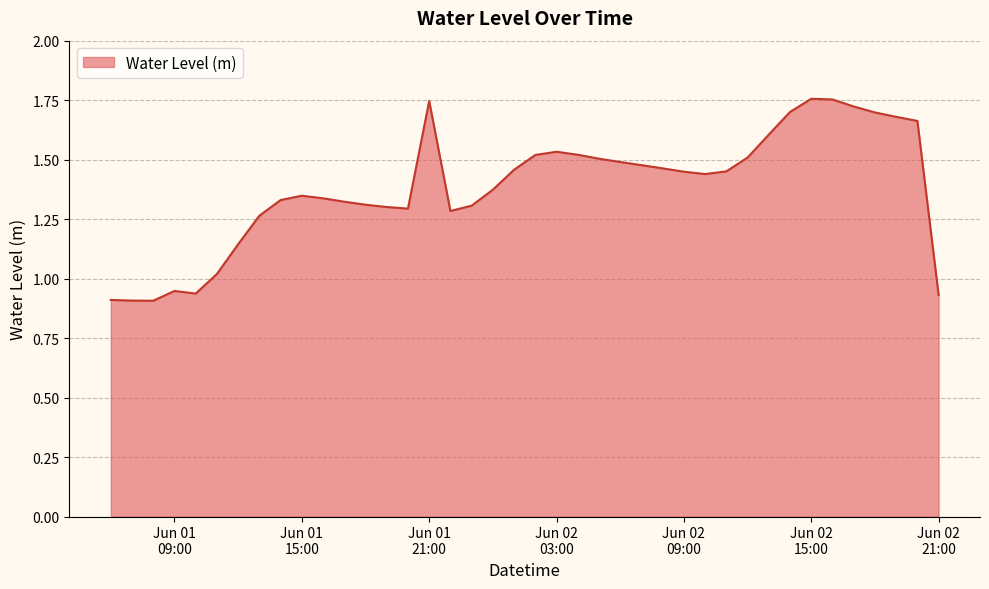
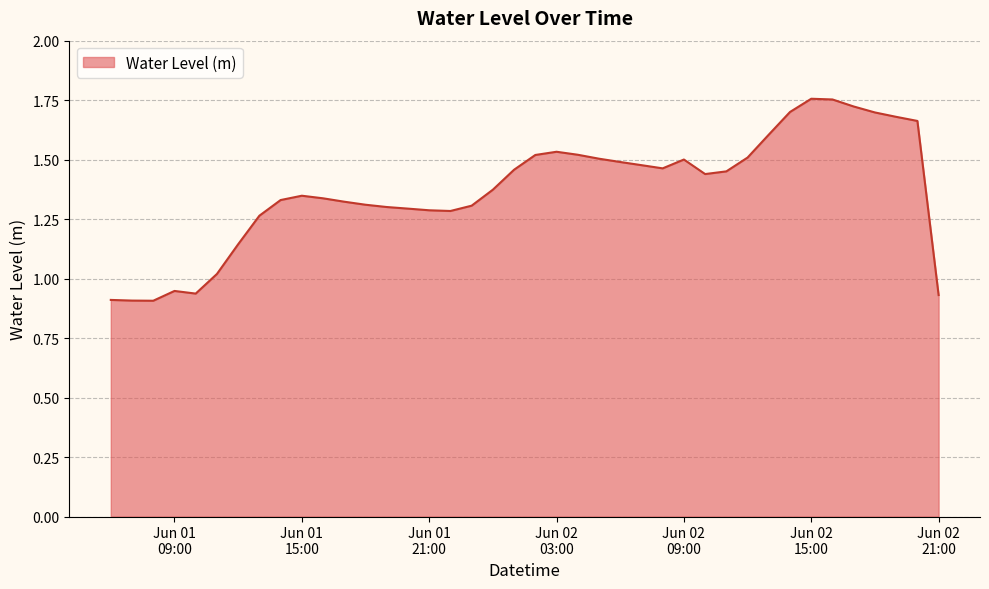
Jun 01 21:00: 1.75 -> 1.29
Jun 02 09:00: 1.45 -> 1.50
